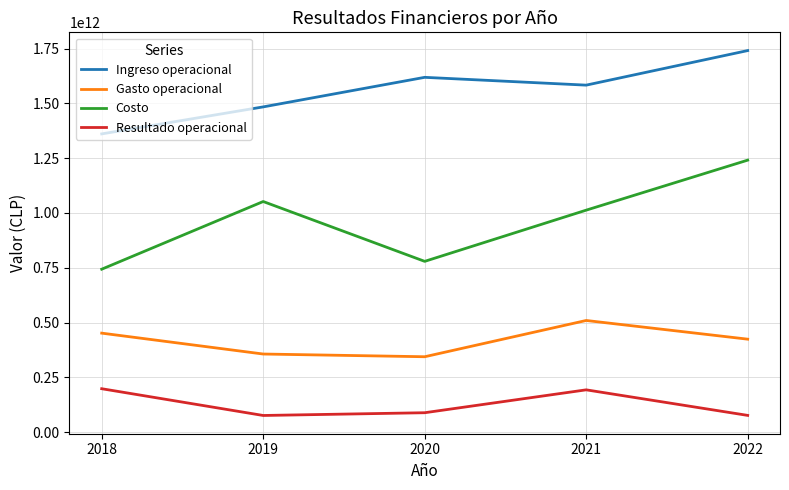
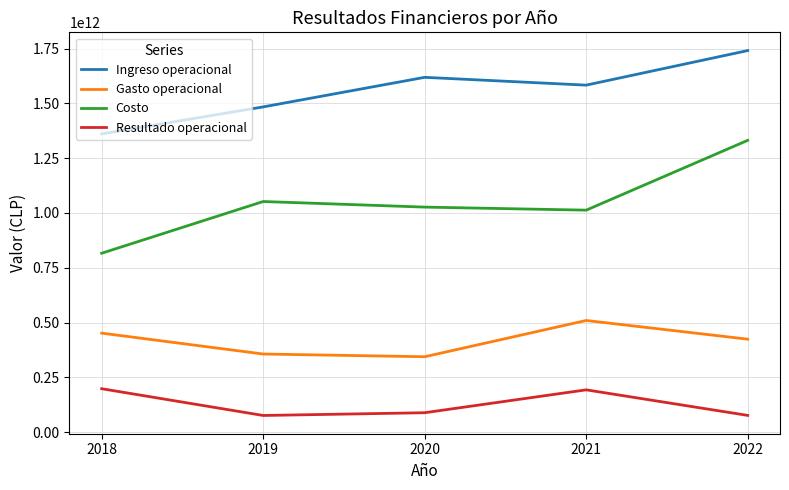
Costo, 2018: 740000000000 -> 820000000000
Costo, 2020: 780000000000 -> 1030000000000
Costo, 2022: 1240000000000 -> 1330000000000
